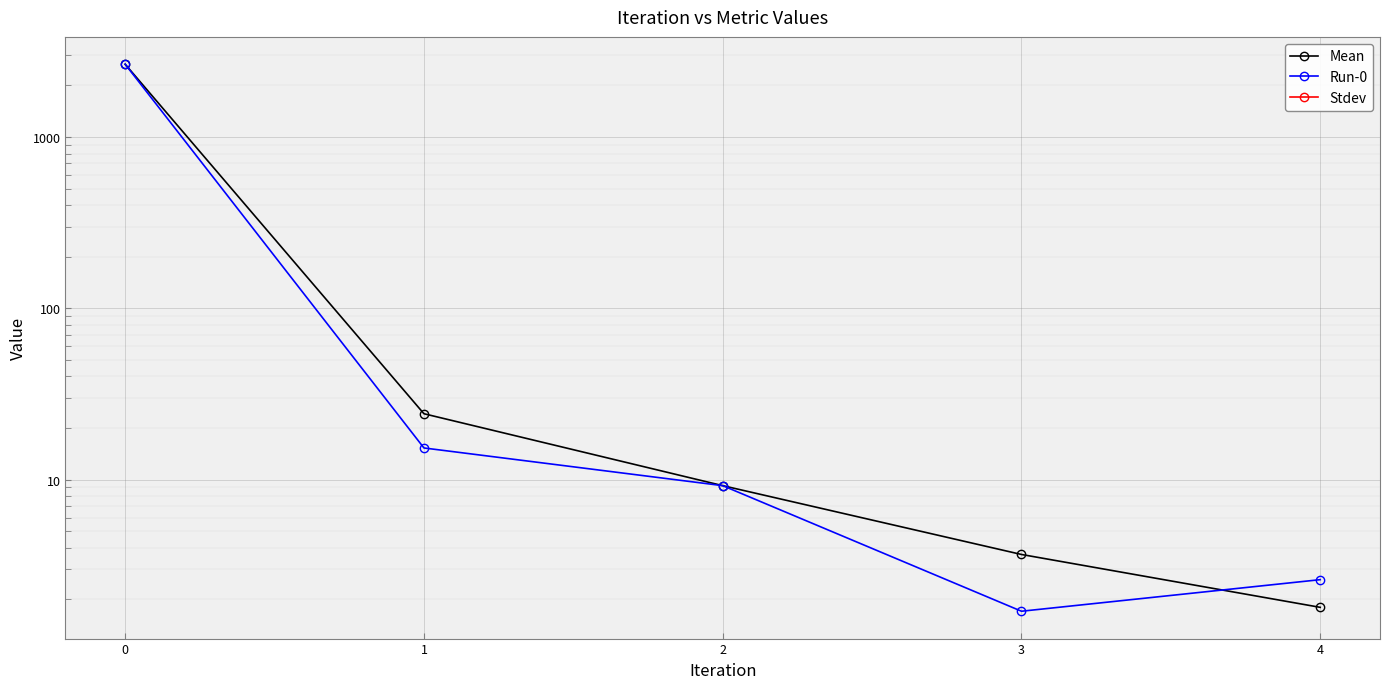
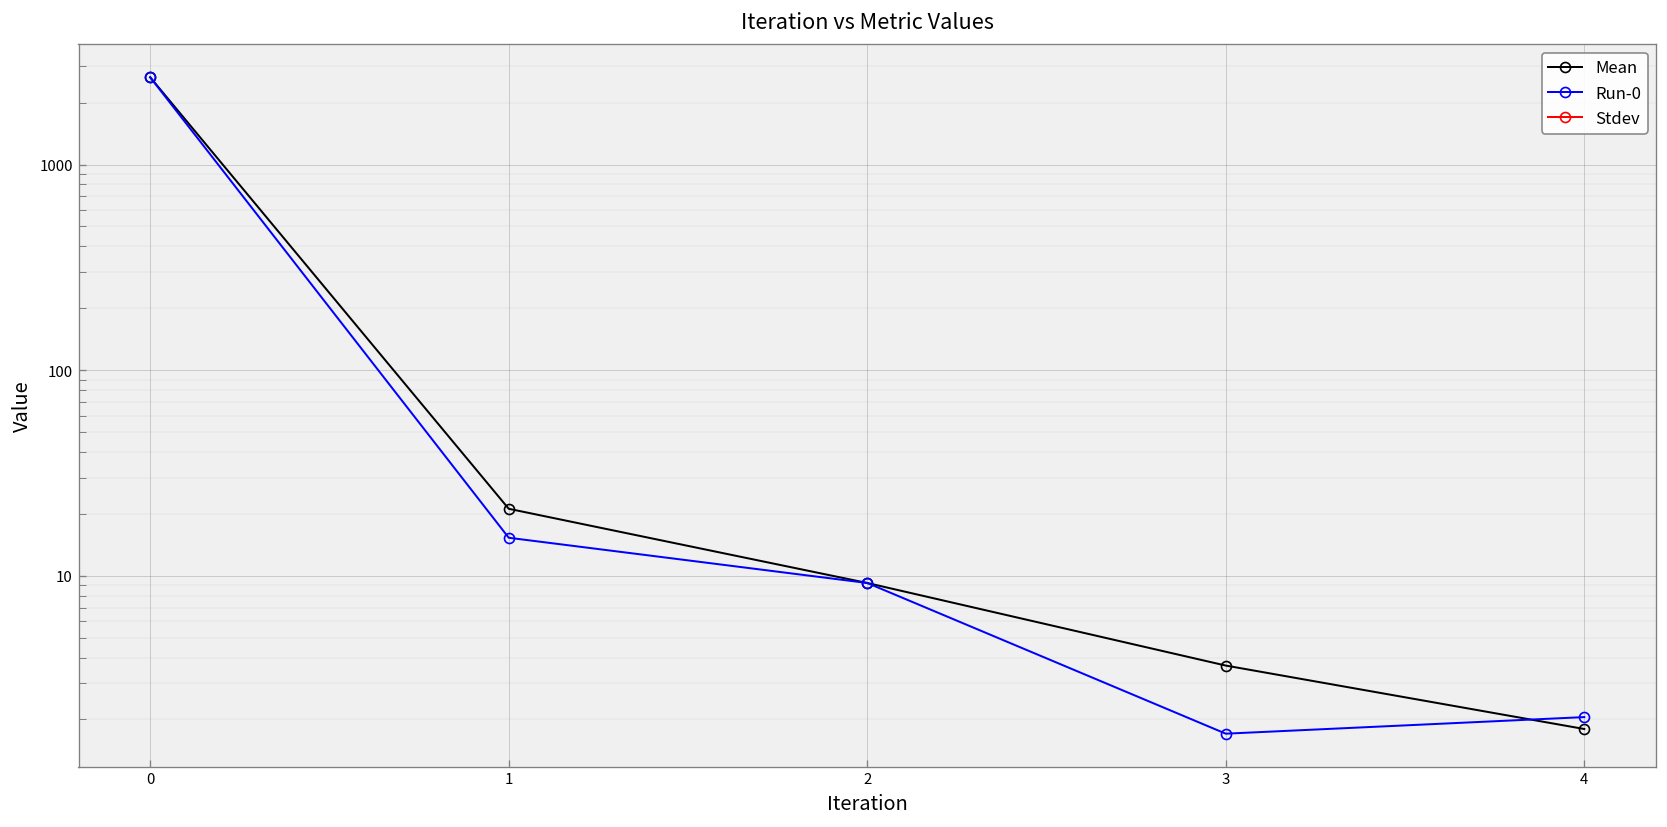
Mean, 1: 24 -> 21
Run-0, 4: 2.6 -> 2.1
